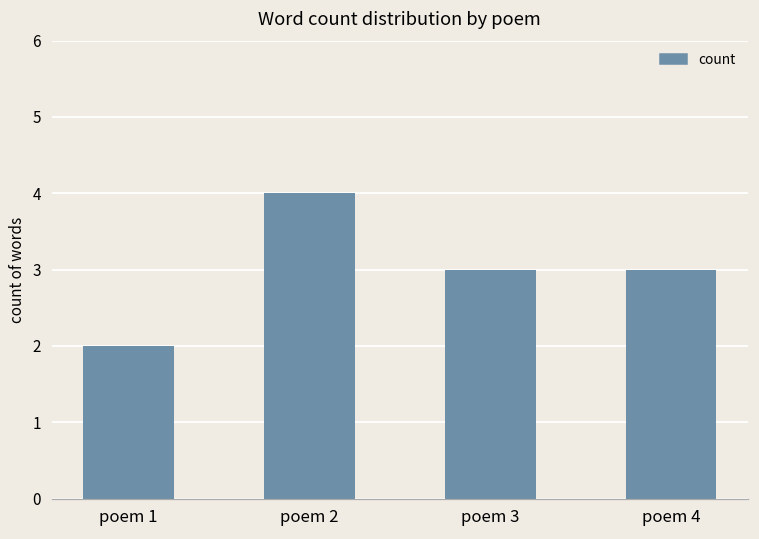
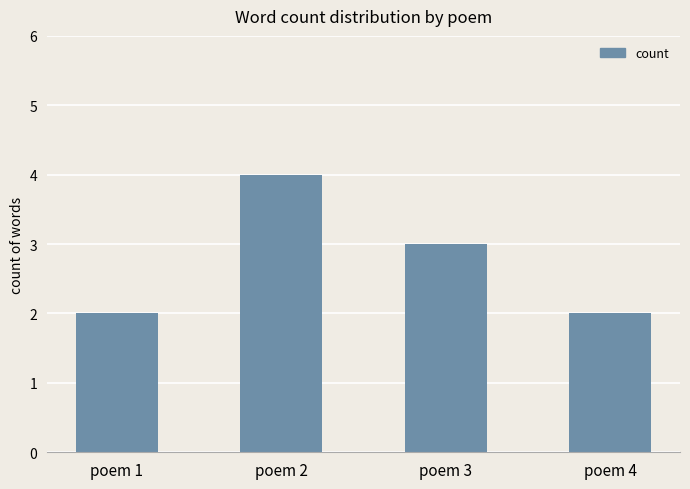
poem 4: 3 -> 2
